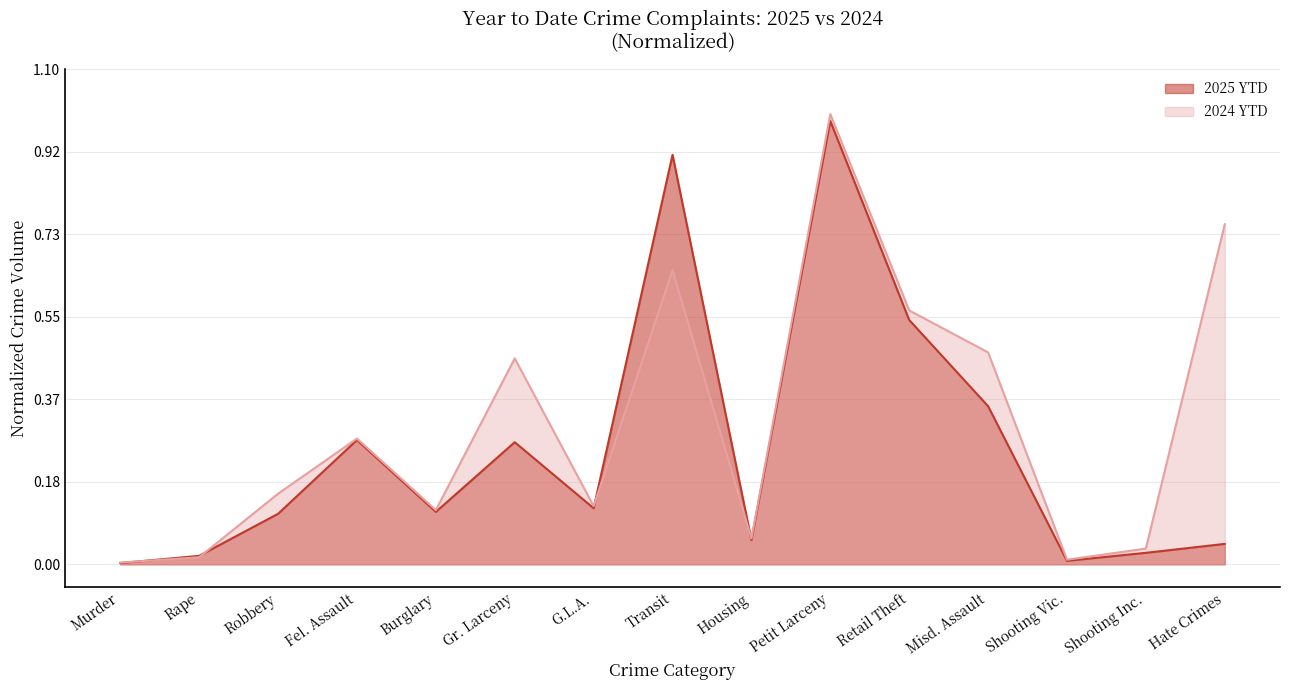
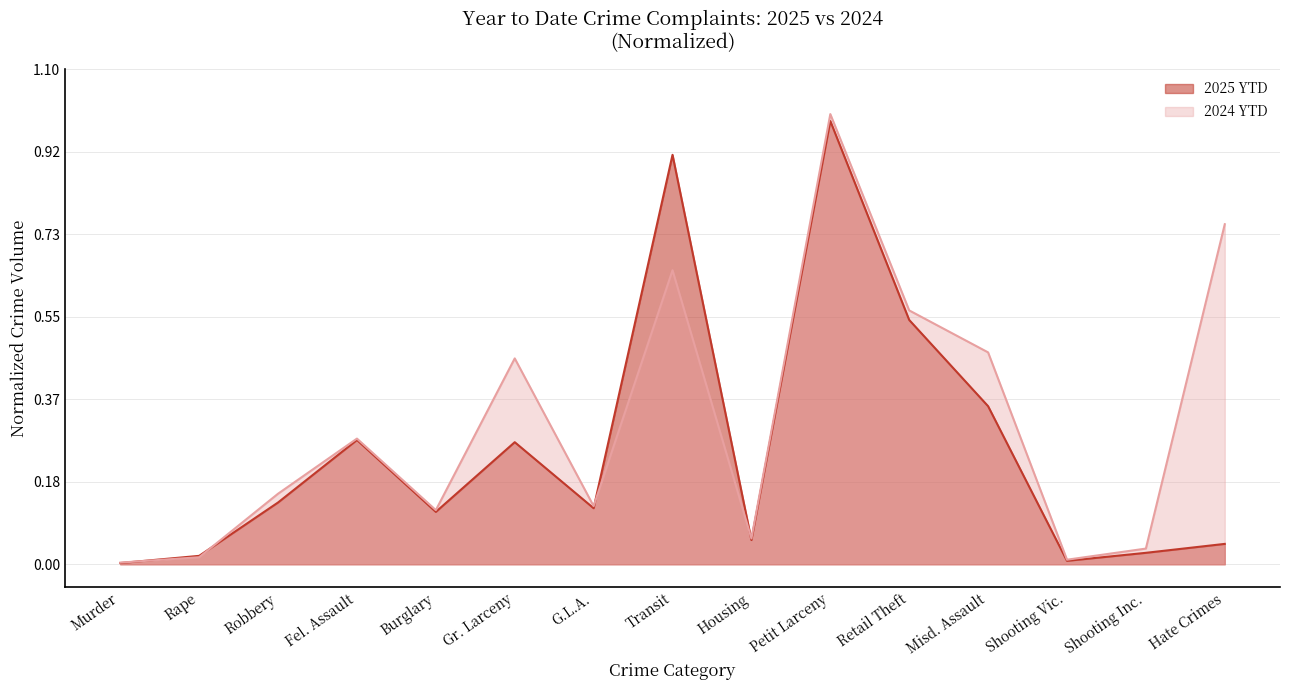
2025 YTD, Robbery: 0.11 -> 0.14
